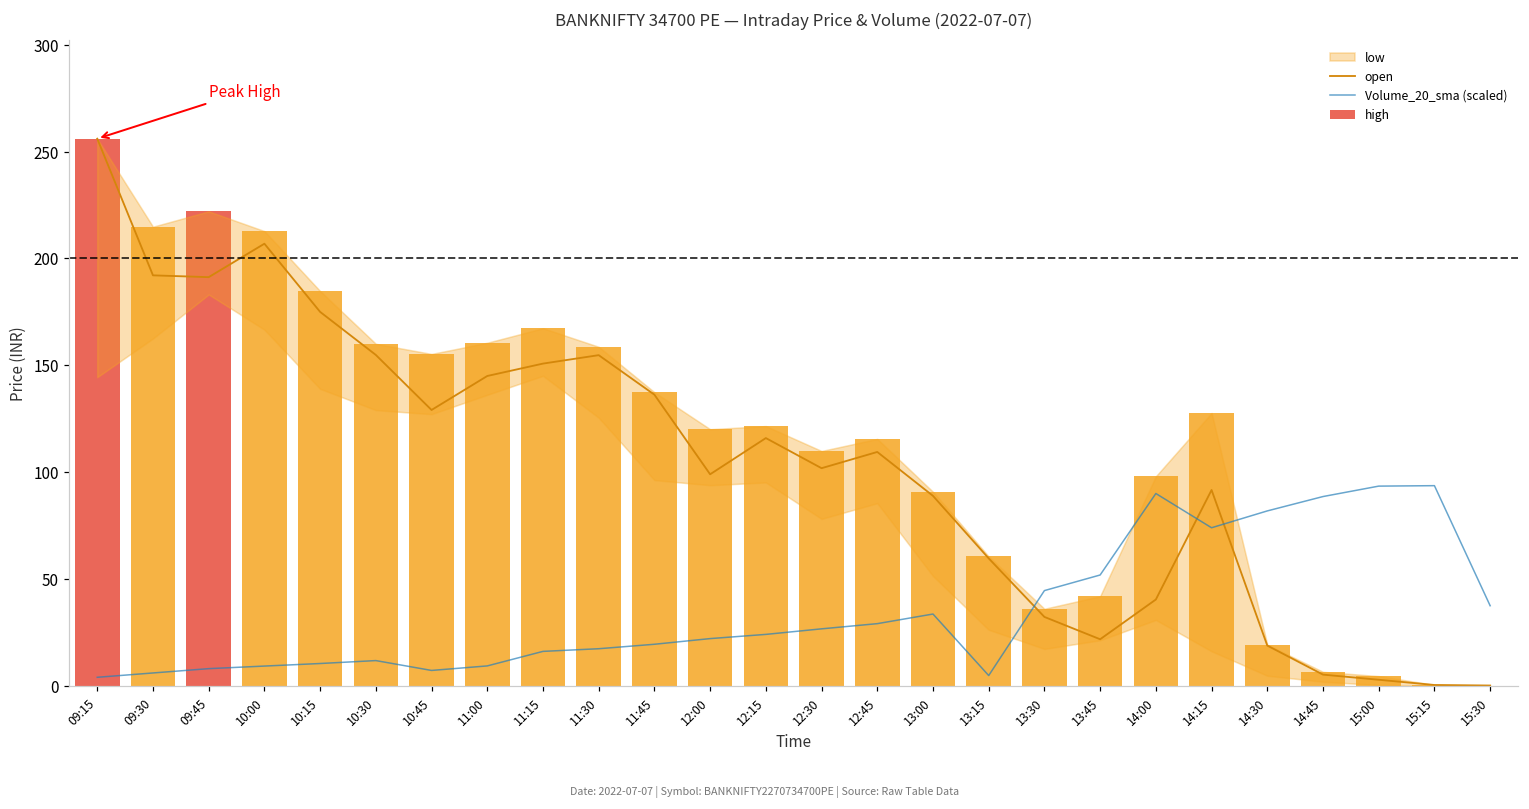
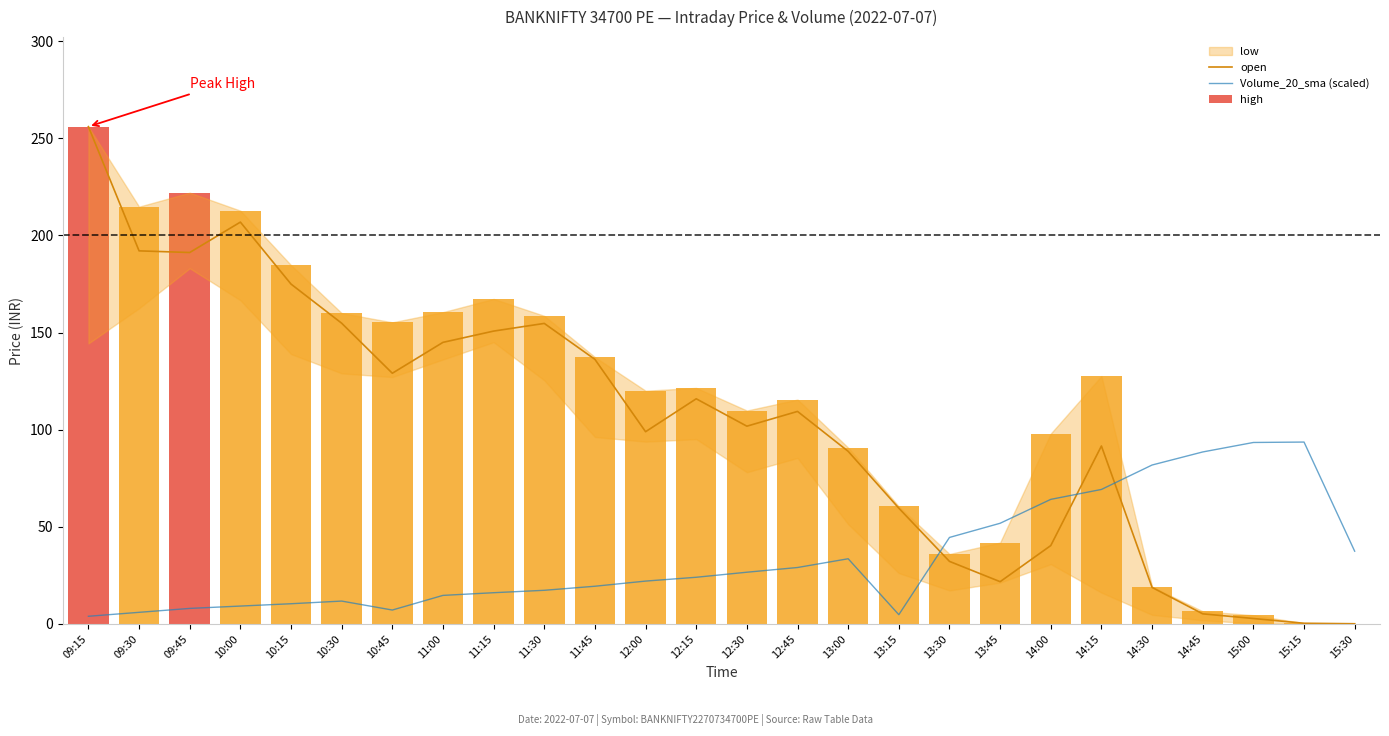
Volume_20_sma (scaled), 11:00: 9 -> 15
Volume_20_sma (scaled), 14:00: 90 -> 64
Volume_20_sma (scaled), 14:15: 74 -> 69
